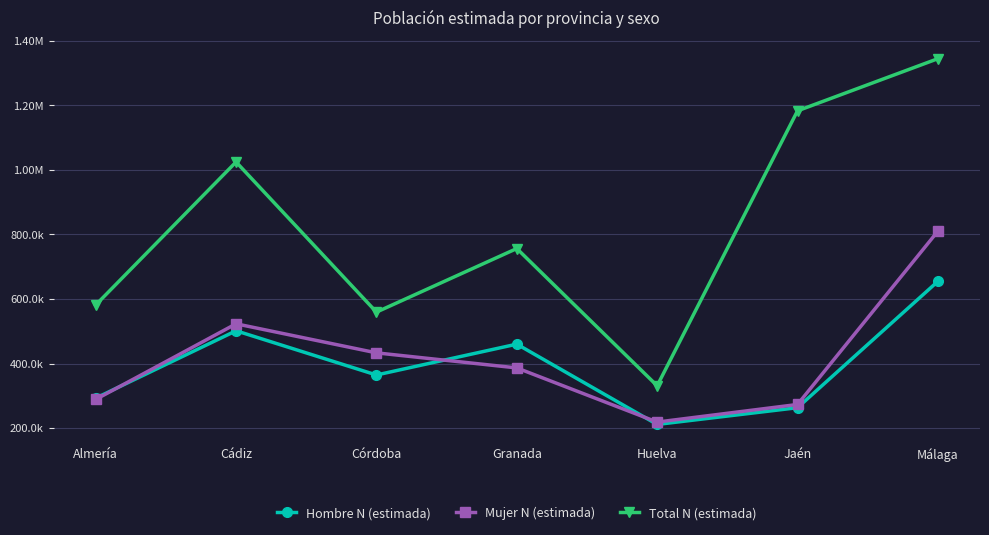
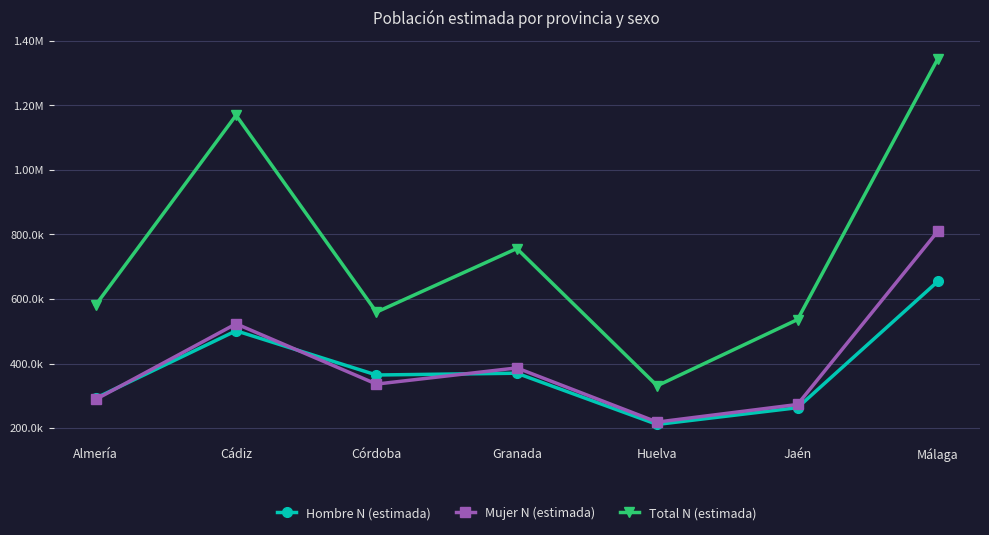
Total N (estimada), Cádiz: 1020000 -> 1170000
Mujer N (estimada), Córdoba: 430000 -> 340000
Hombre N (estimada), Granada: 460000 -> 370000
Total N (estimada), Jaén: 1180000 -> 540000
